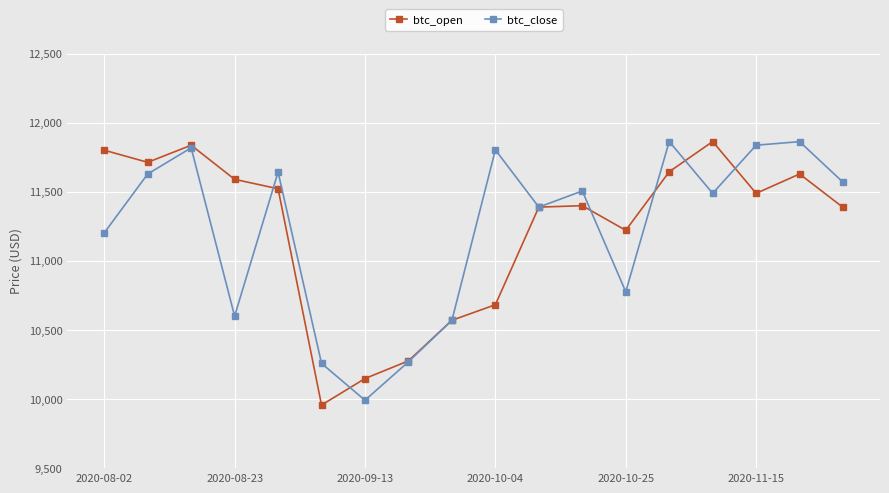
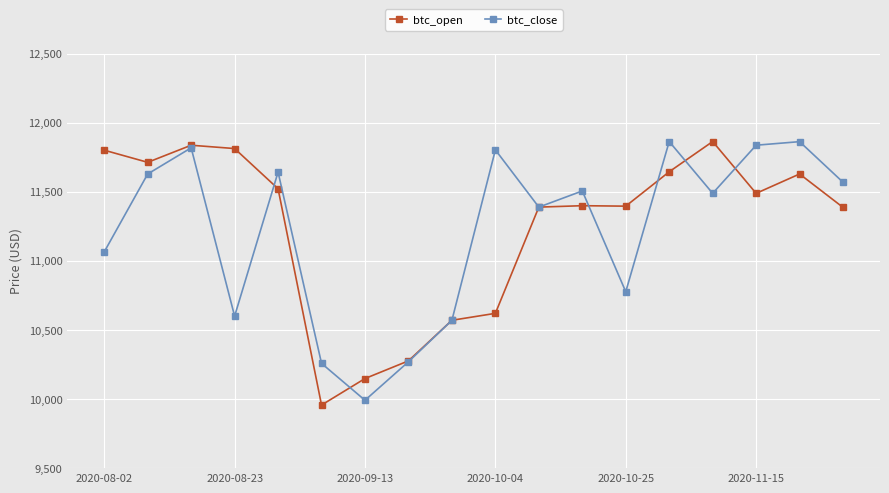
btc_close, 2020-08-02: 11,200 -> 11,070
btc_open, 2020-08-23: 11,590 -> 11,810
btc_open, 2020-10-04: 10,680 -> 10,620
btc_open, 2020-10-25: 11,220 -> 11,400
